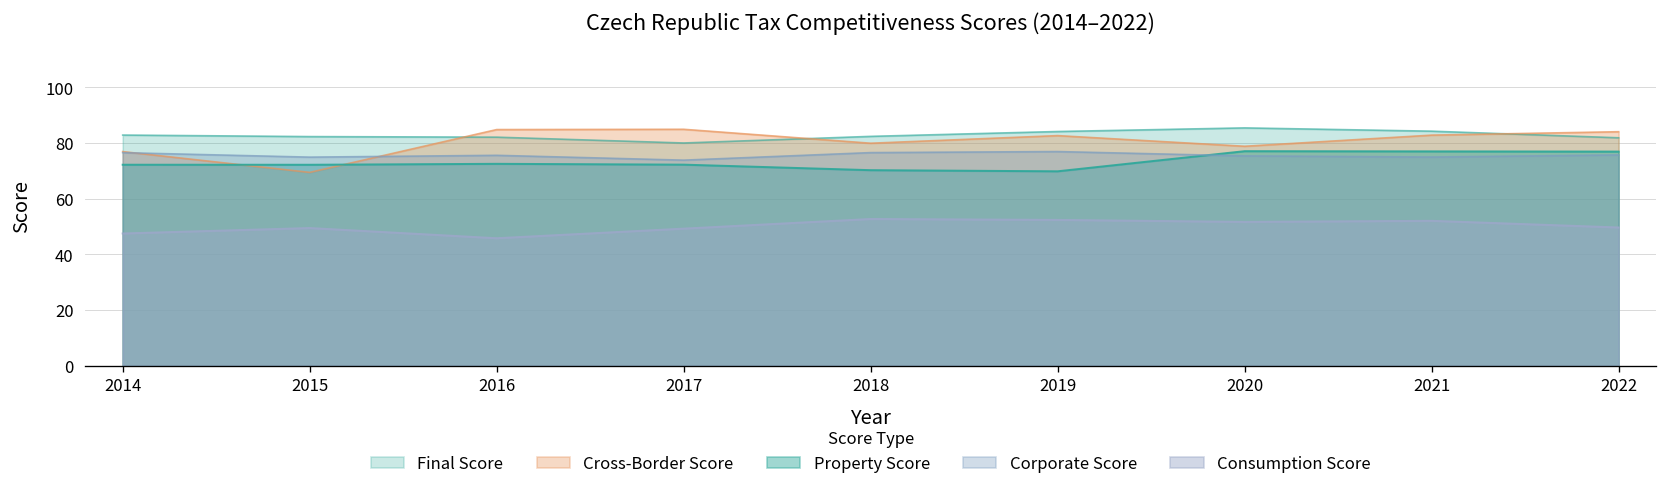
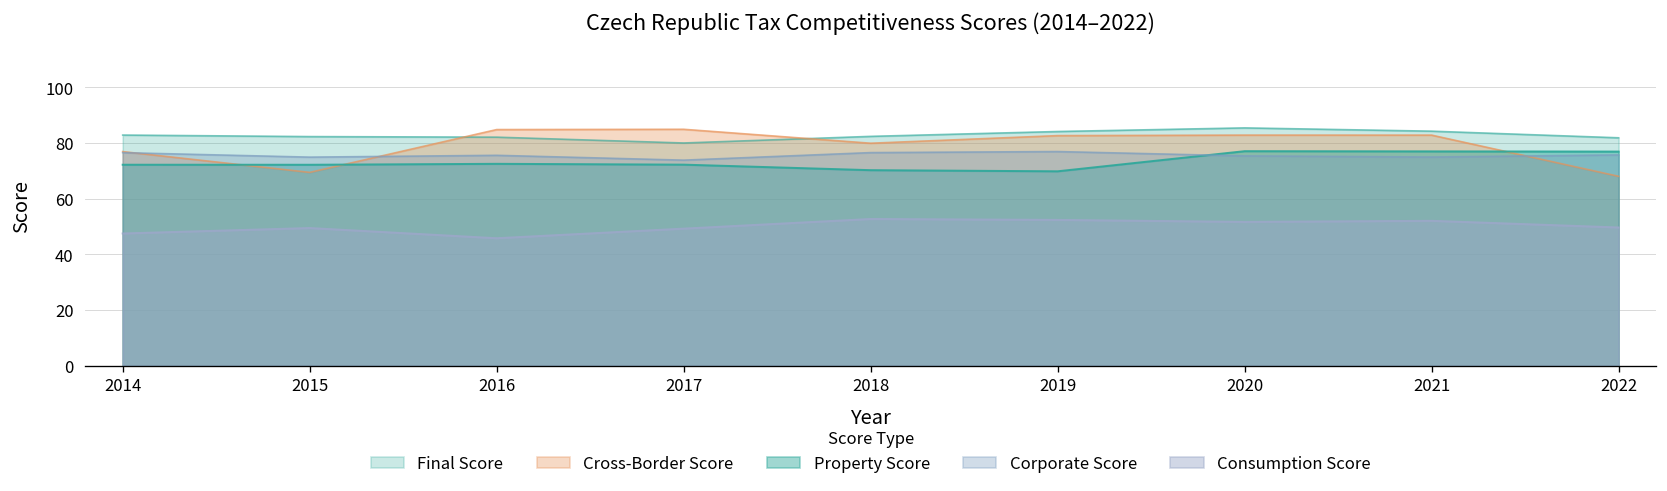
Cross-Border Score, 2020: 79 -> 83
Cross-Border Score, 2022: 84 -> 68
